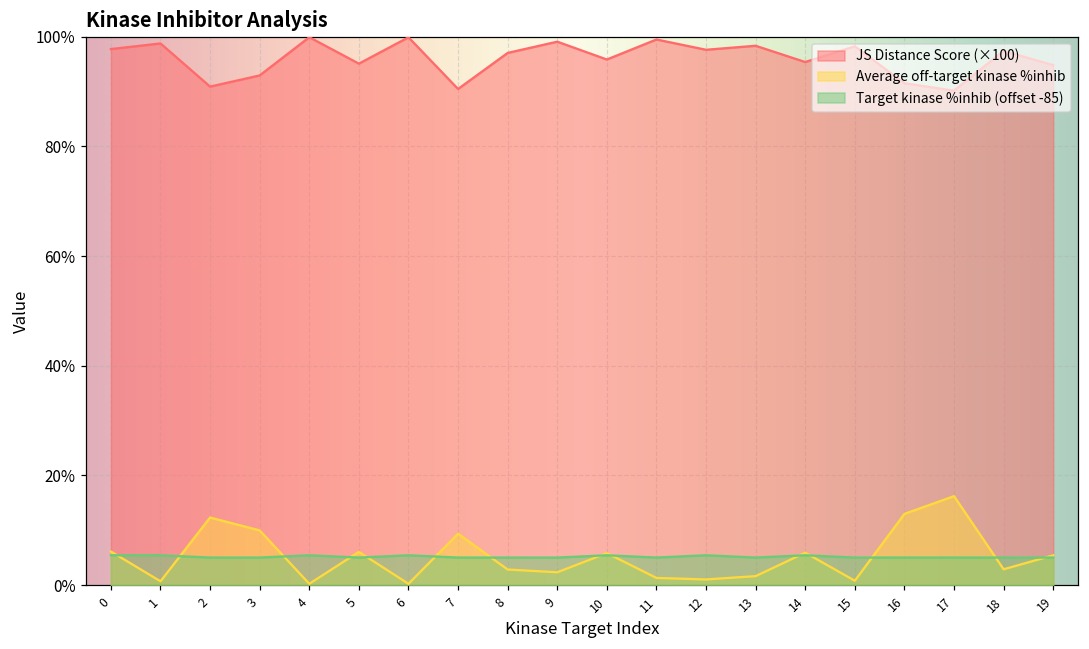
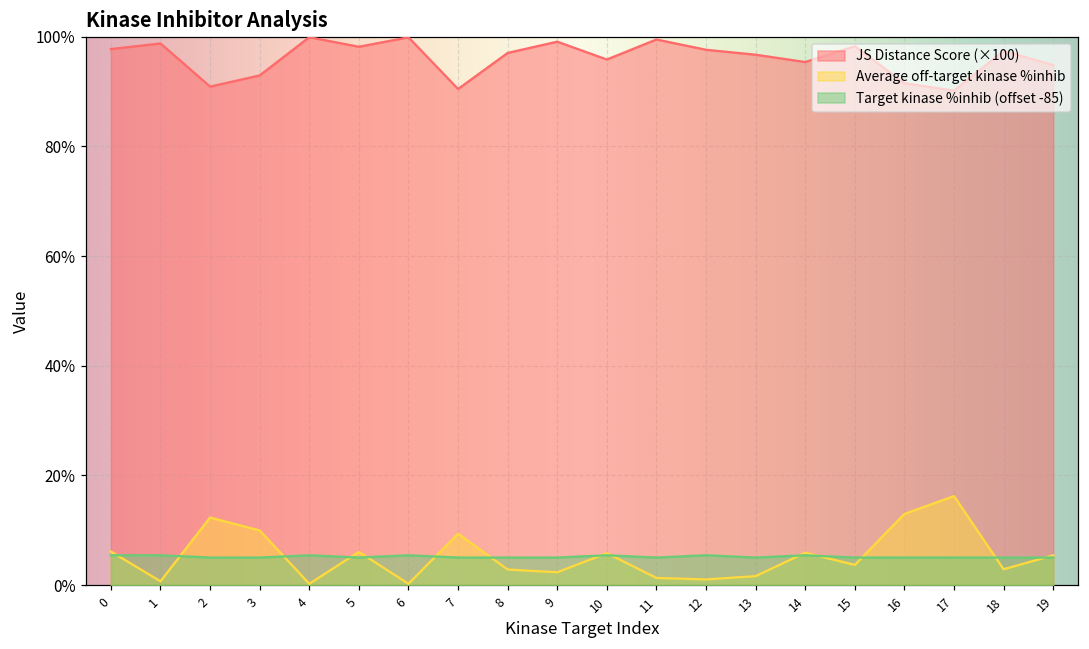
JS Distance Score (×100), 5: 95% -> 98%
JS Distance Score (×100), 13: 98% -> 97%
Average off-target kinase %inhib, 15: 1% -> 4%
